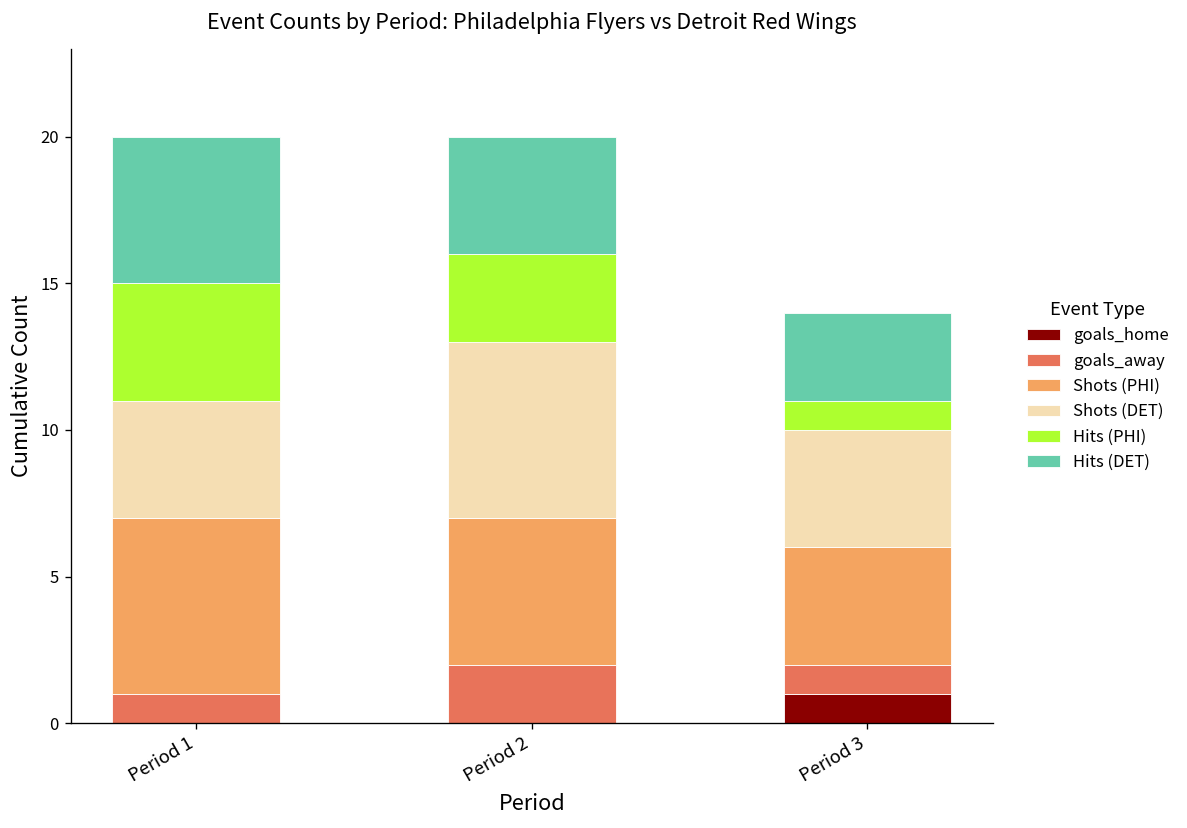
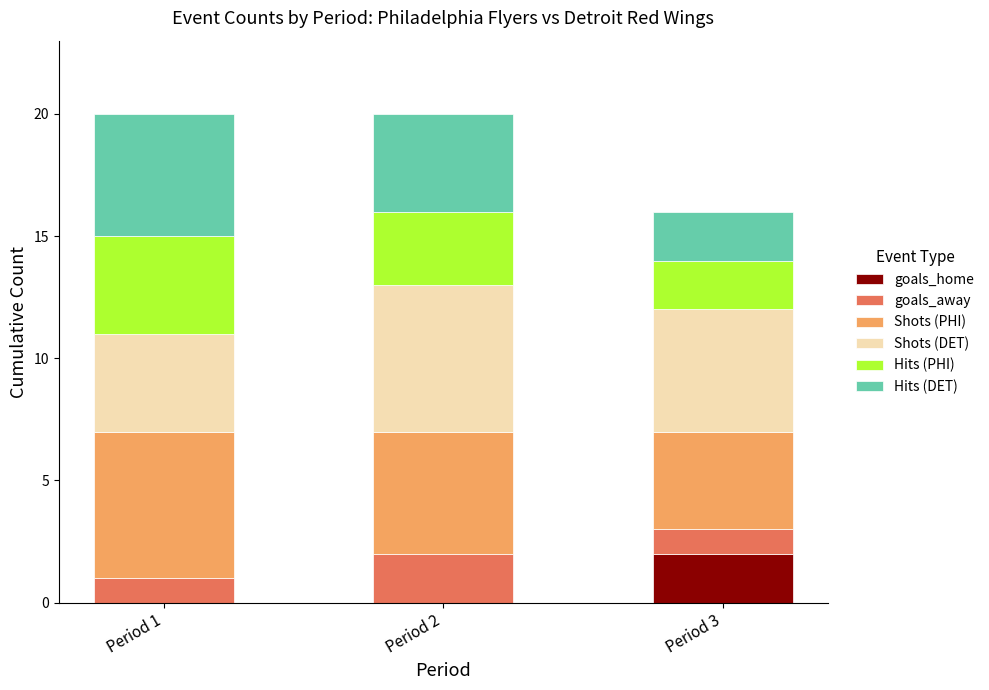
goals_home, Period 3: 1 -> 2
Shots (DET), Period 3: 4 -> 5
Hits (PHI), Period 3: 1 -> 2
Hits (DET), Period 3: 3 -> 2
